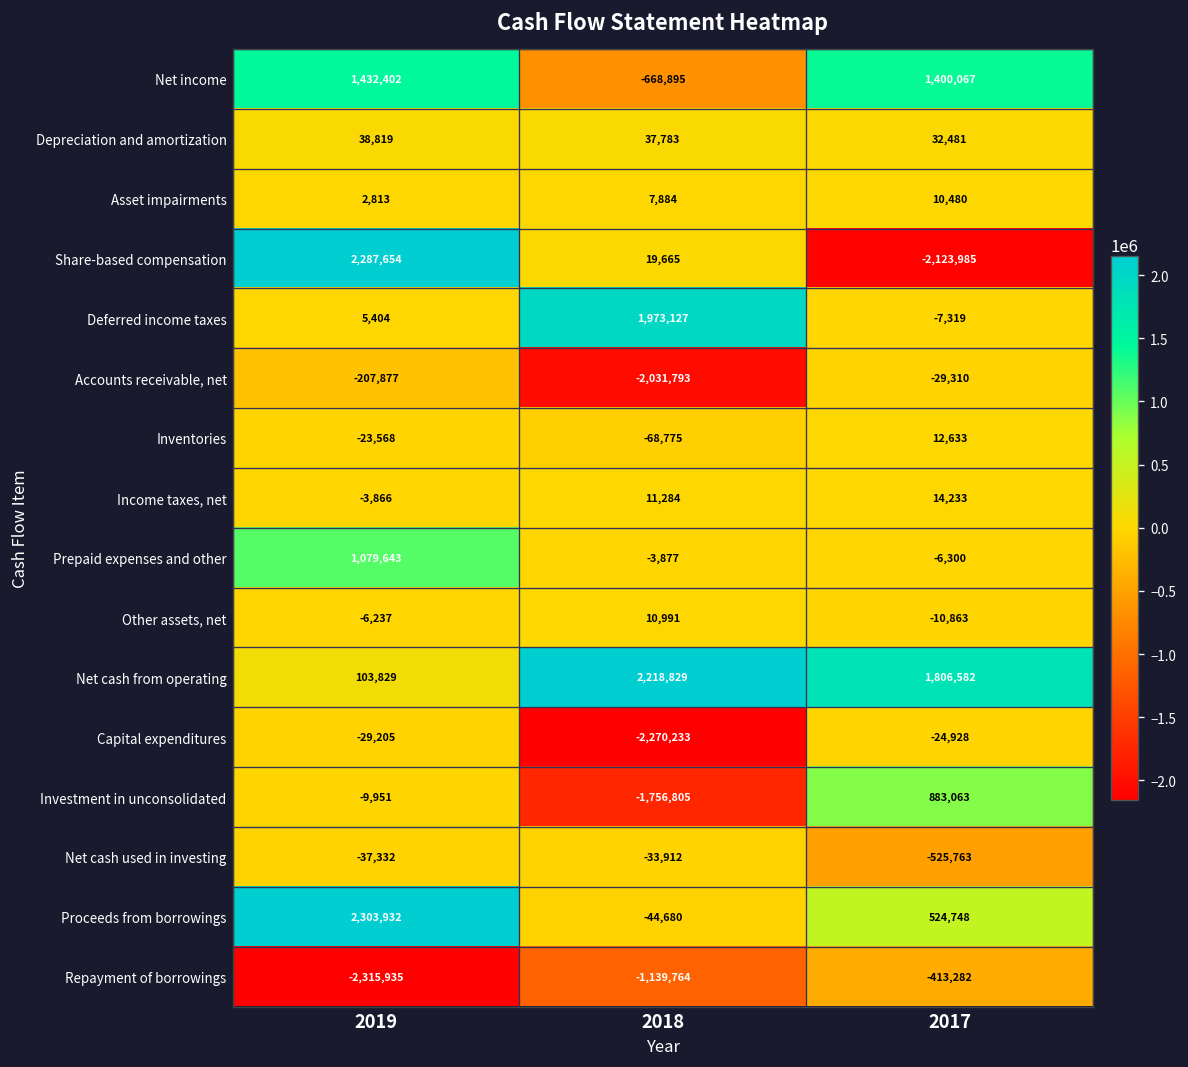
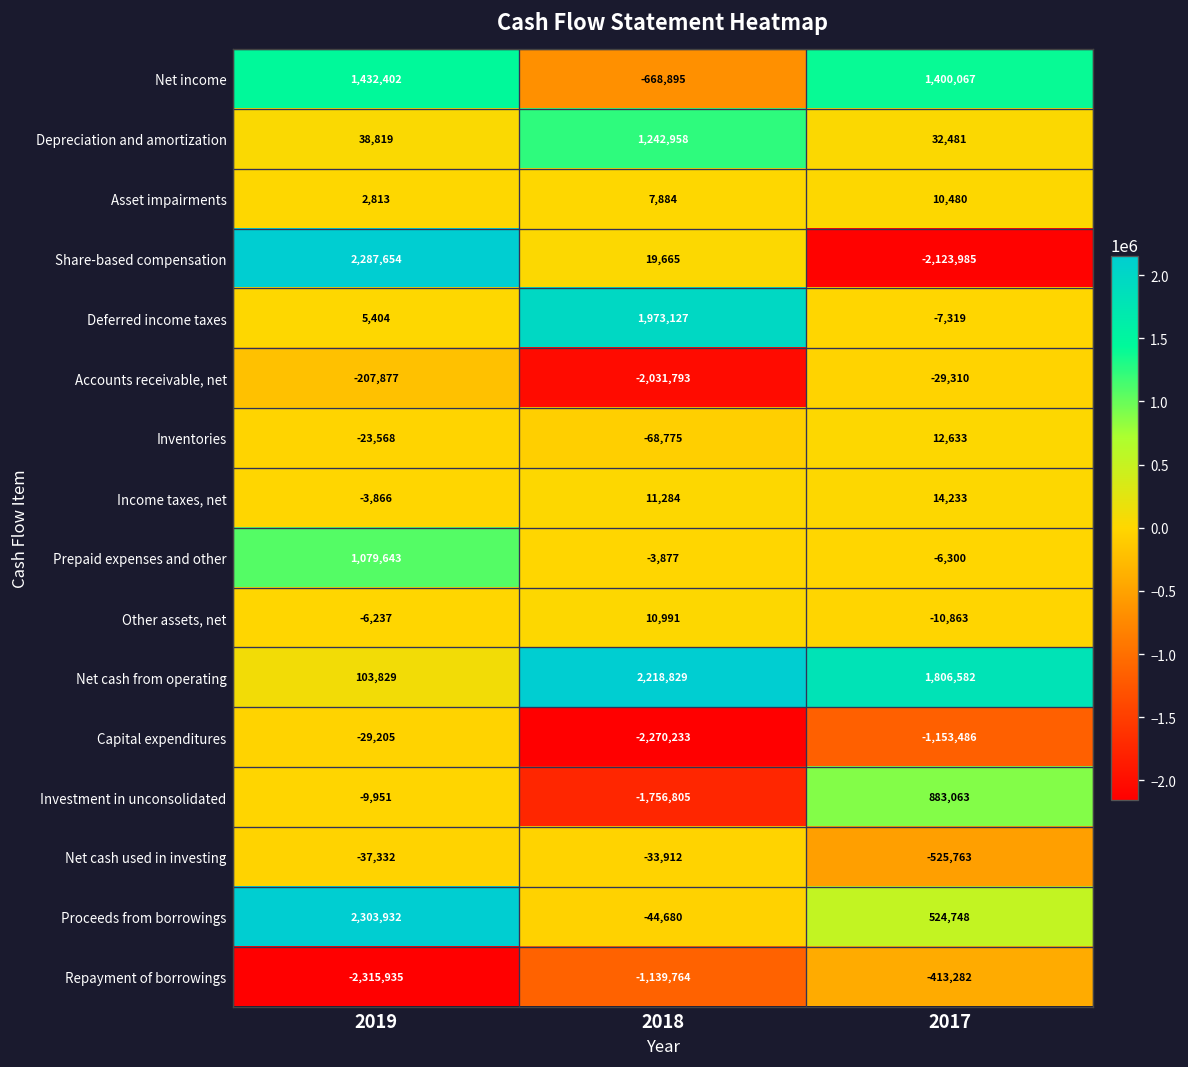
Depreciation and amortization, 2018: 37,783 -> 1,242,958
Capital expenditures, 2017: -24,928 -> -1,153,486
